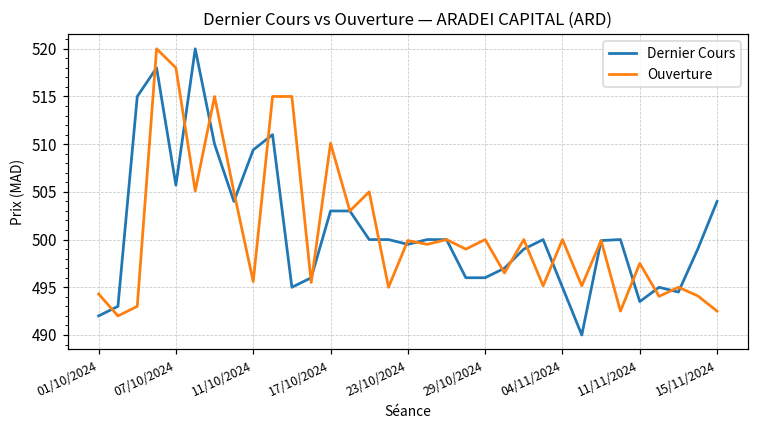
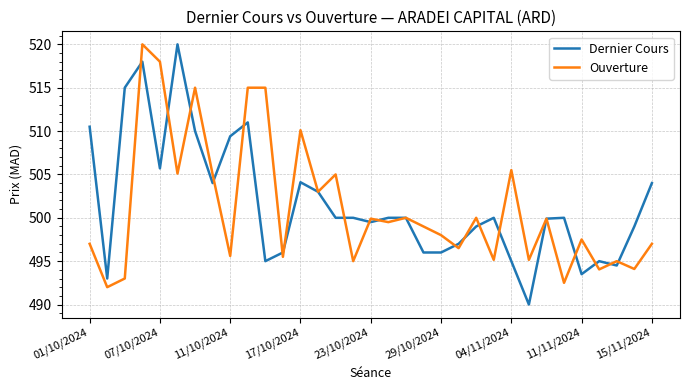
Dernier Cours, 01/10/2024: 492 -> 511
Ouverture, 01/10/2024: 494 -> 497
Dernier Cours, 17/10/2024: 503 -> 504
Ouverture, 29/10/2024: 500 -> 498
Ouverture, 04/11/2024: 500 -> 506
Ouverture, 15/11/2024: 493 -> 497
